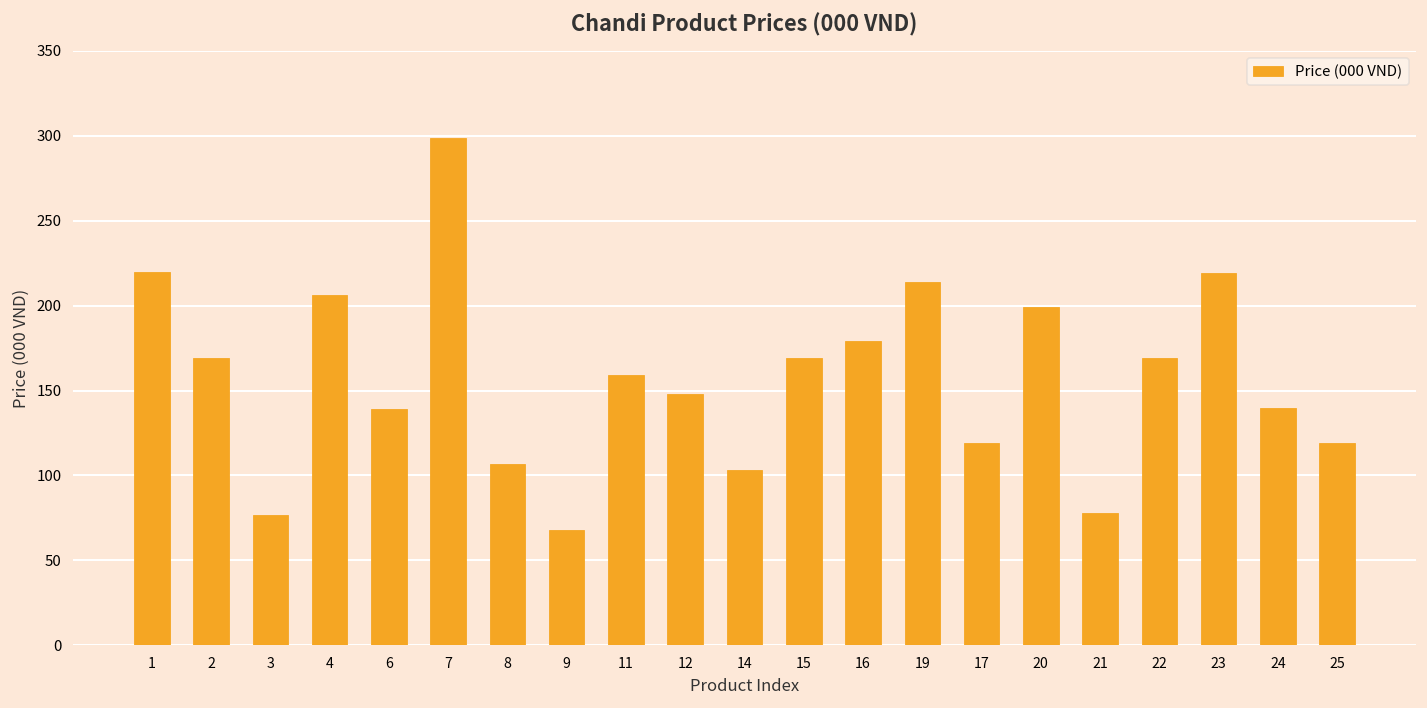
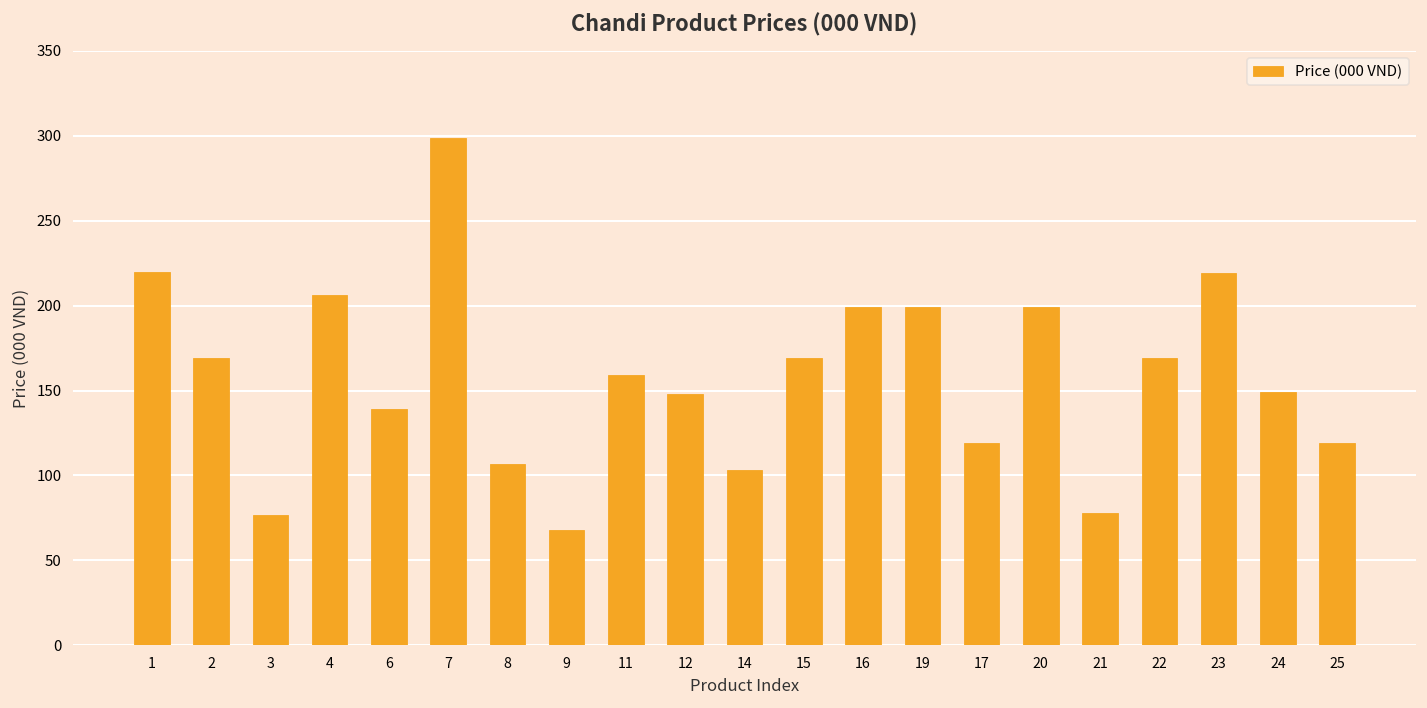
16: 179 -> 199
19: 214 -> 199
24: 140 -> 149
